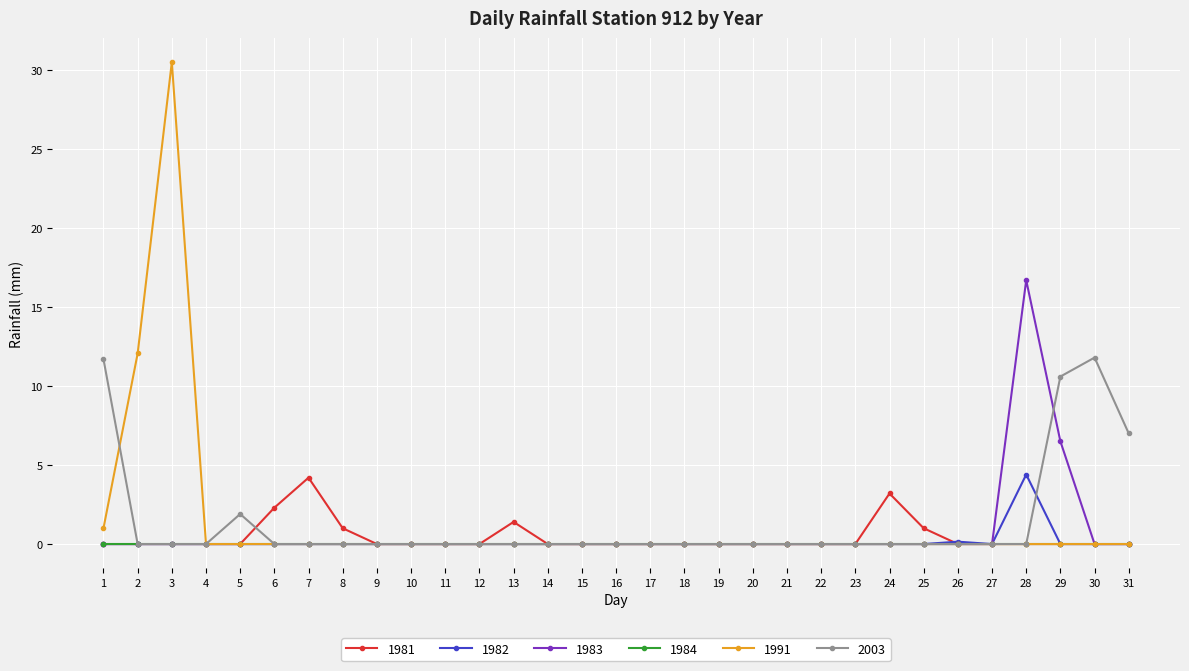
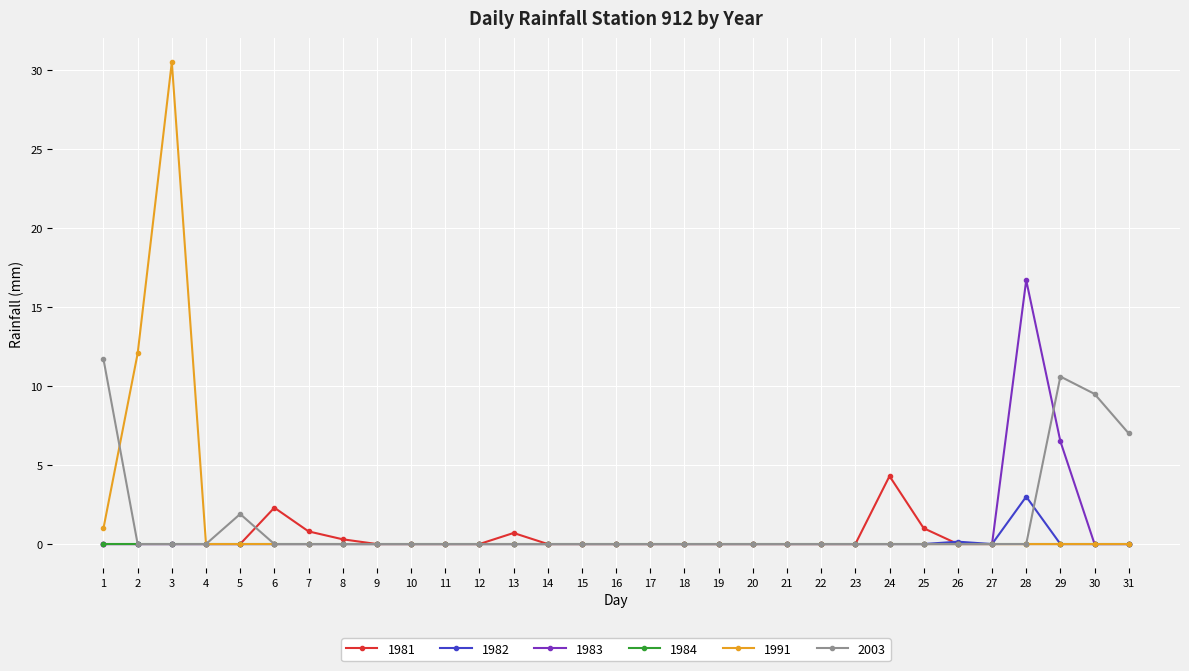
1981, 7: 4.2 -> 0.8
1981, 8: 1.0 -> 0.3
1981, 13: 1.4 -> 0.7
1981, 24: 3.2 -> 4.3
1982, 28: 4.4 -> 3.0
2003, 30: 11.8 -> 9.5
